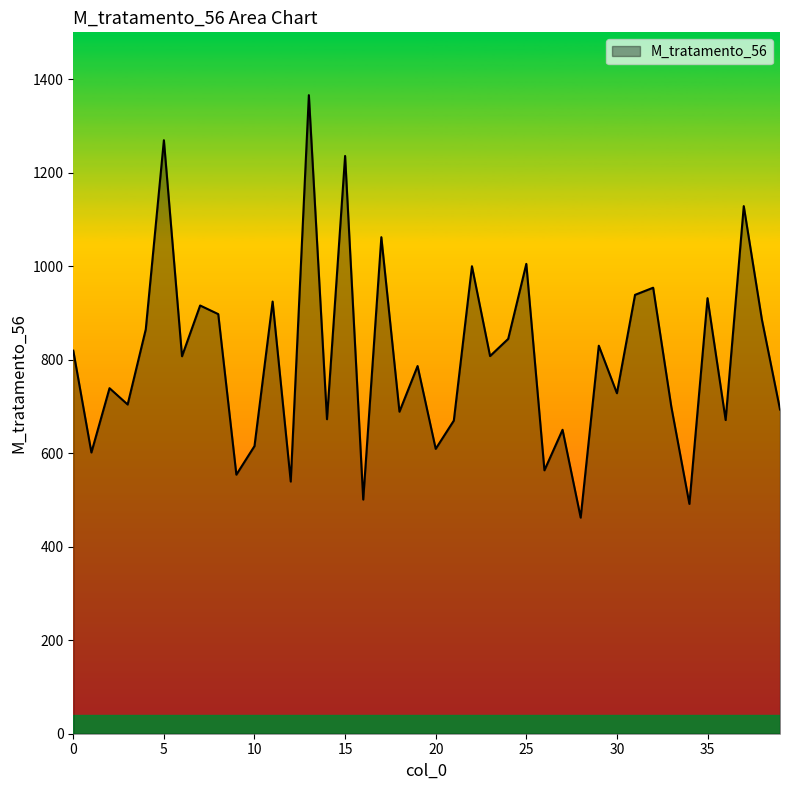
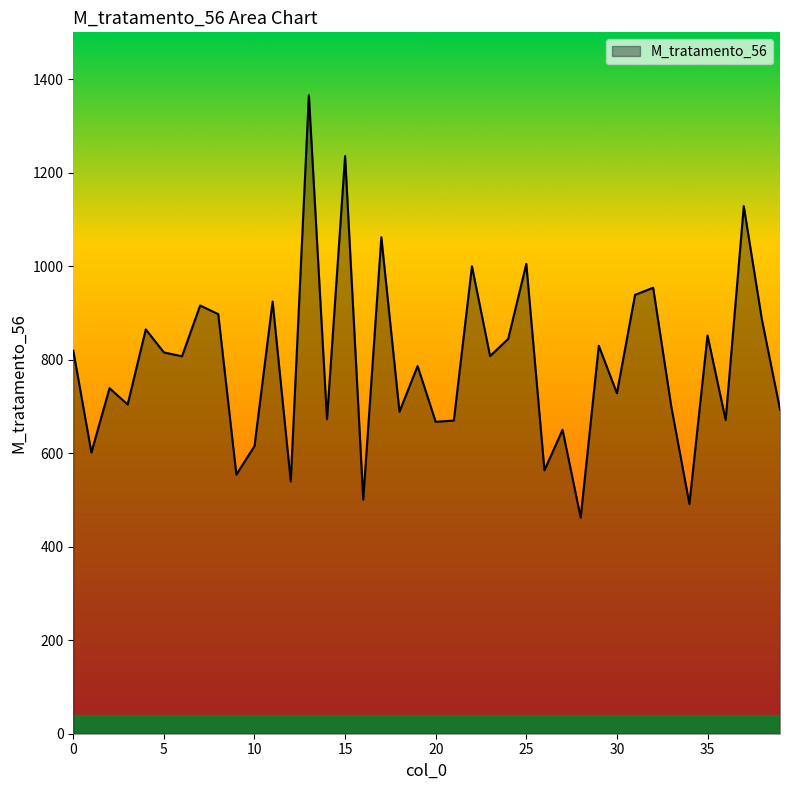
5: 1270 -> 820
20: 610 -> 670
35: 930 -> 850
